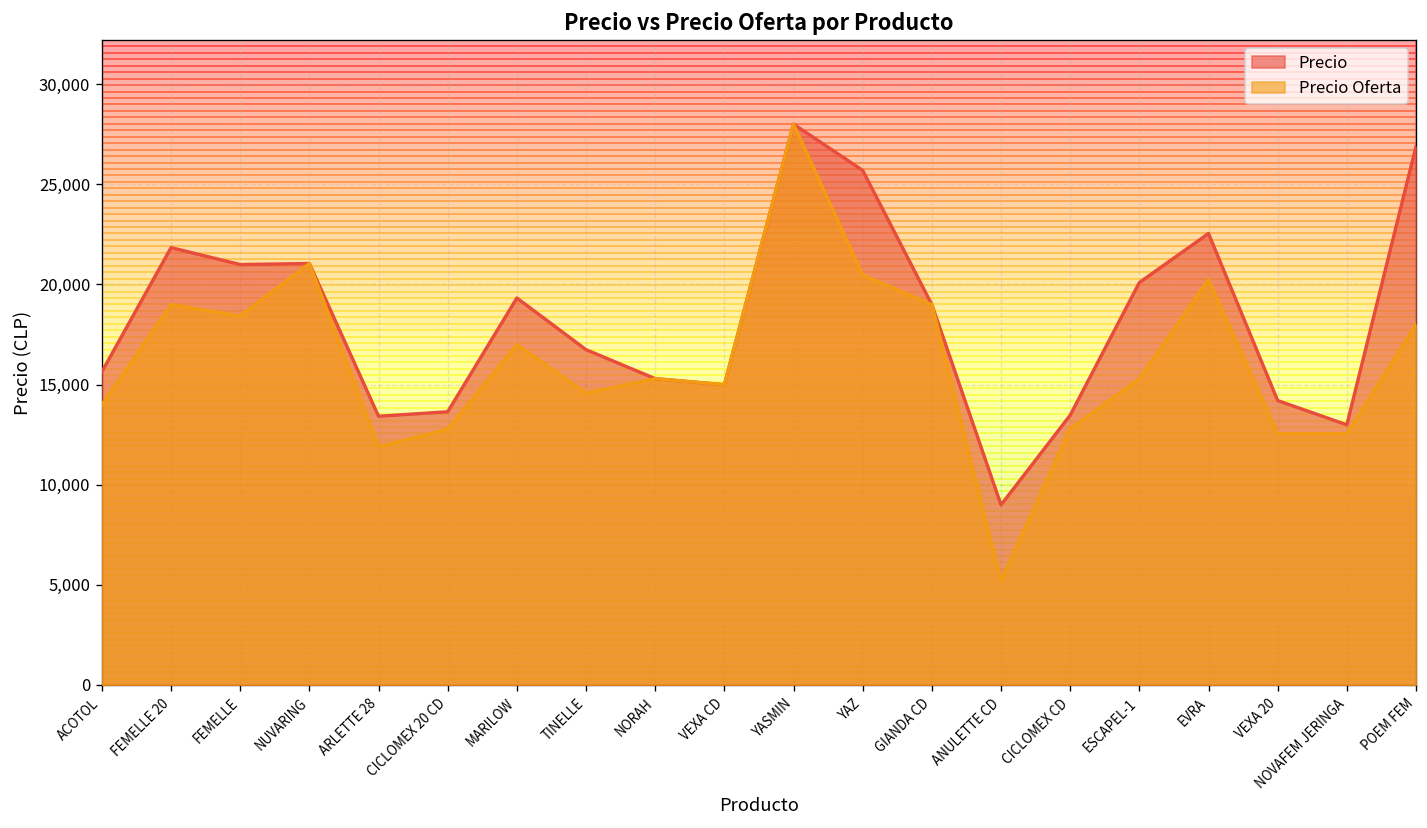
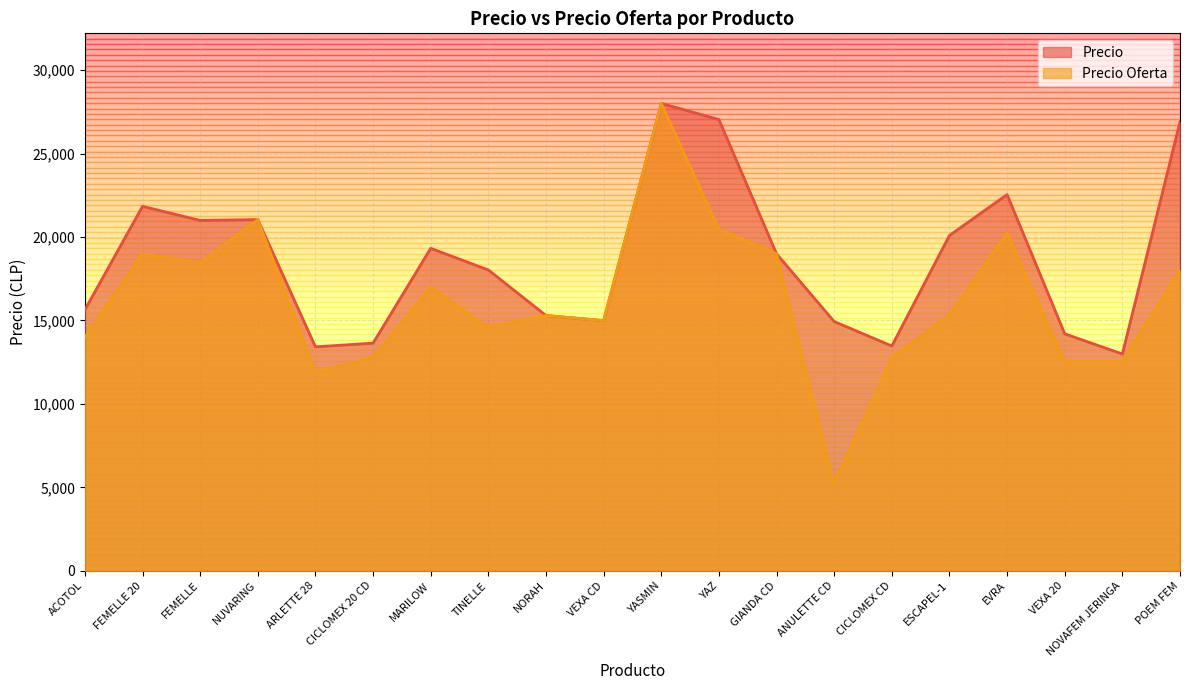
Precio, TINELLE: 16,700 -> 18,000
Precio, YAZ: 25,700 -> 27,000
Precio, ANULETTE CD: 9,000 -> 14,900
